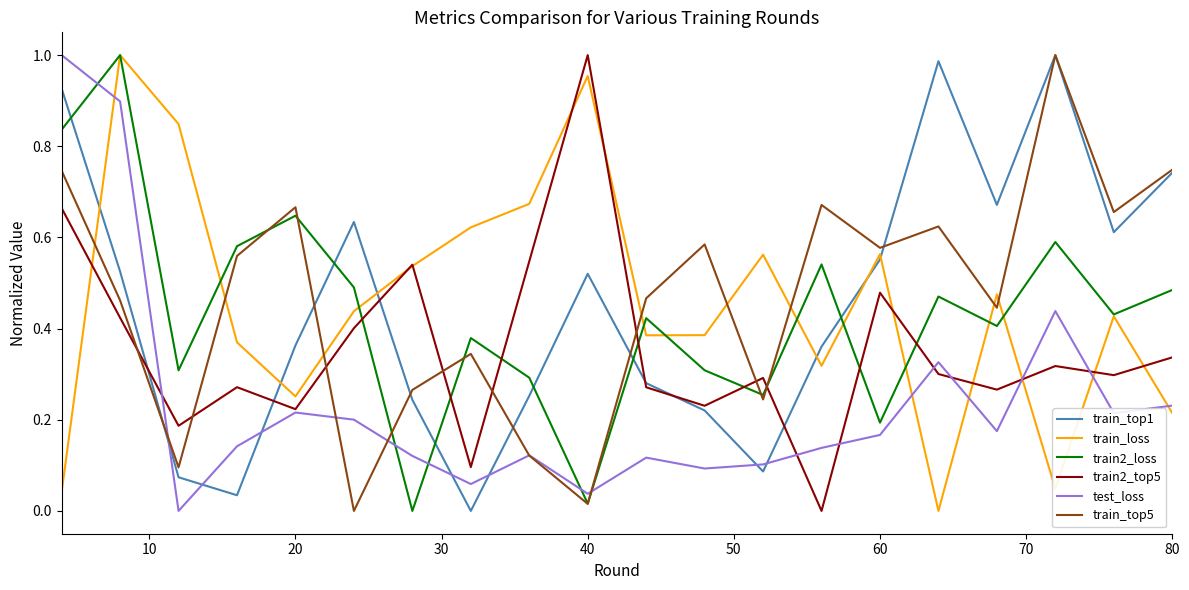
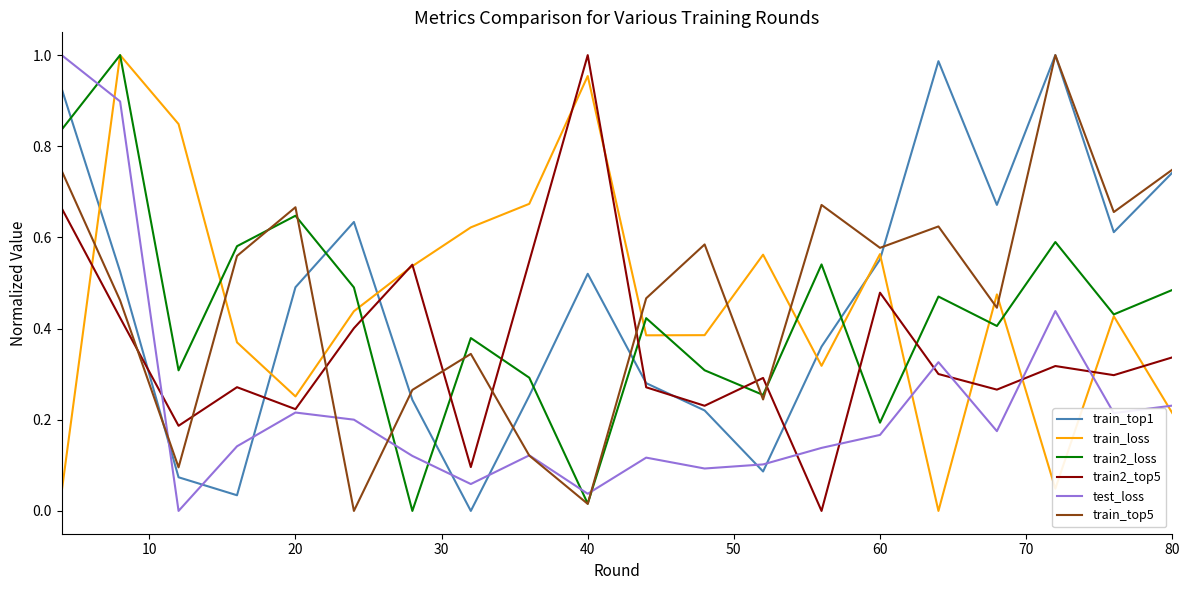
train_top1, 20: 0.36 -> 0.49
